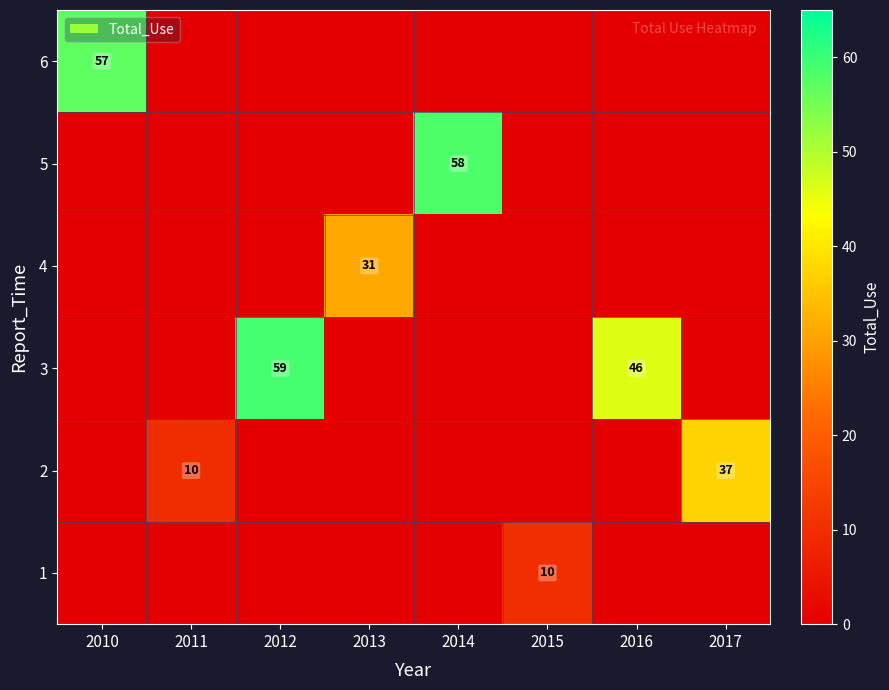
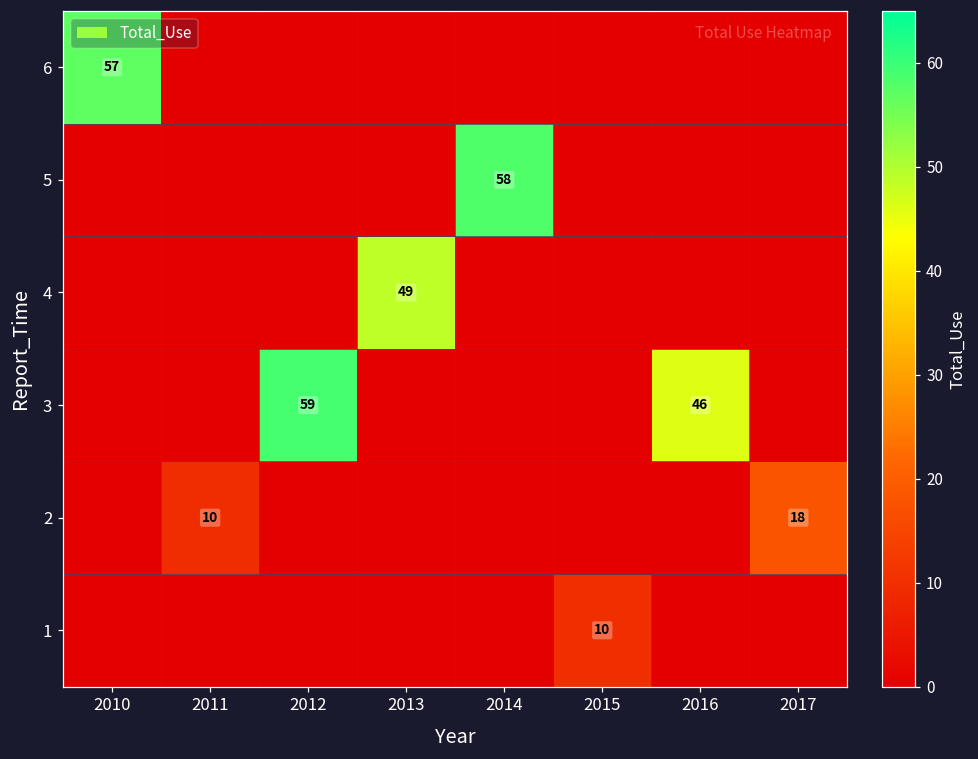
4, 2013: 31 -> 49
2, 2017: 37 -> 18
